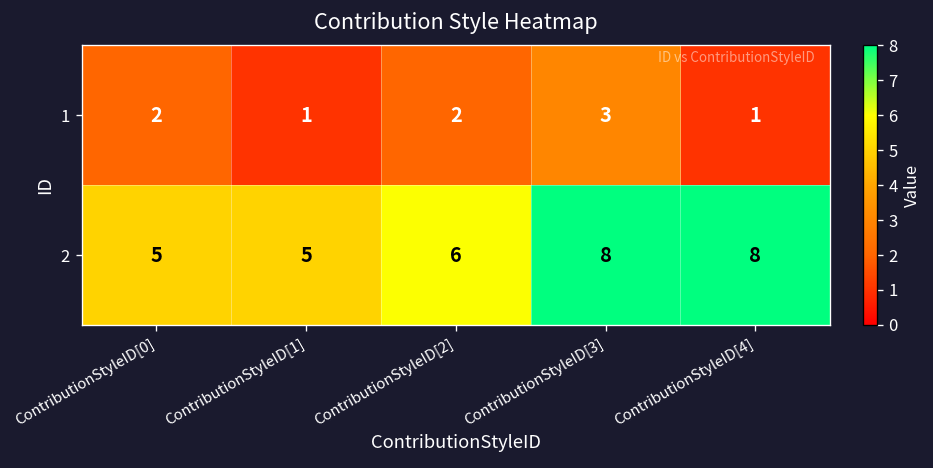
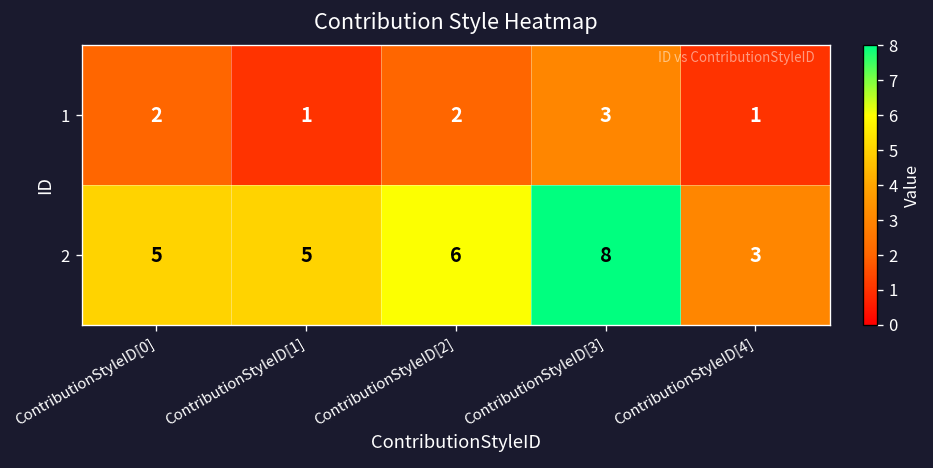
2, ContributionStyleID[4]: 8 -> 3
